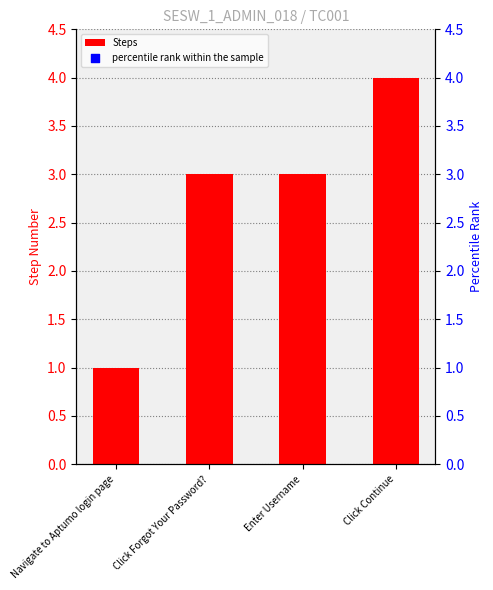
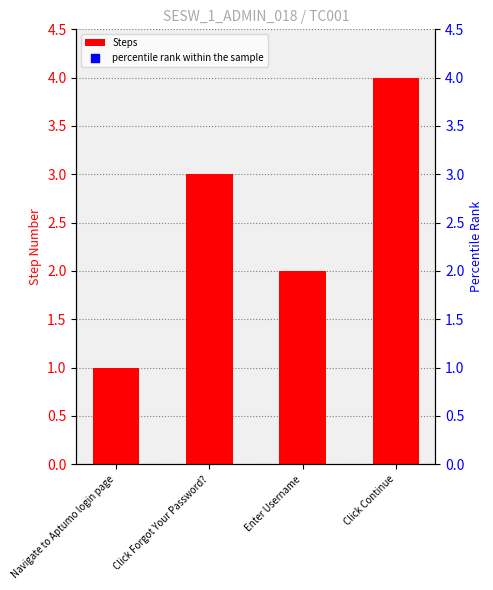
Steps, Enter Username: 3 -> 2
